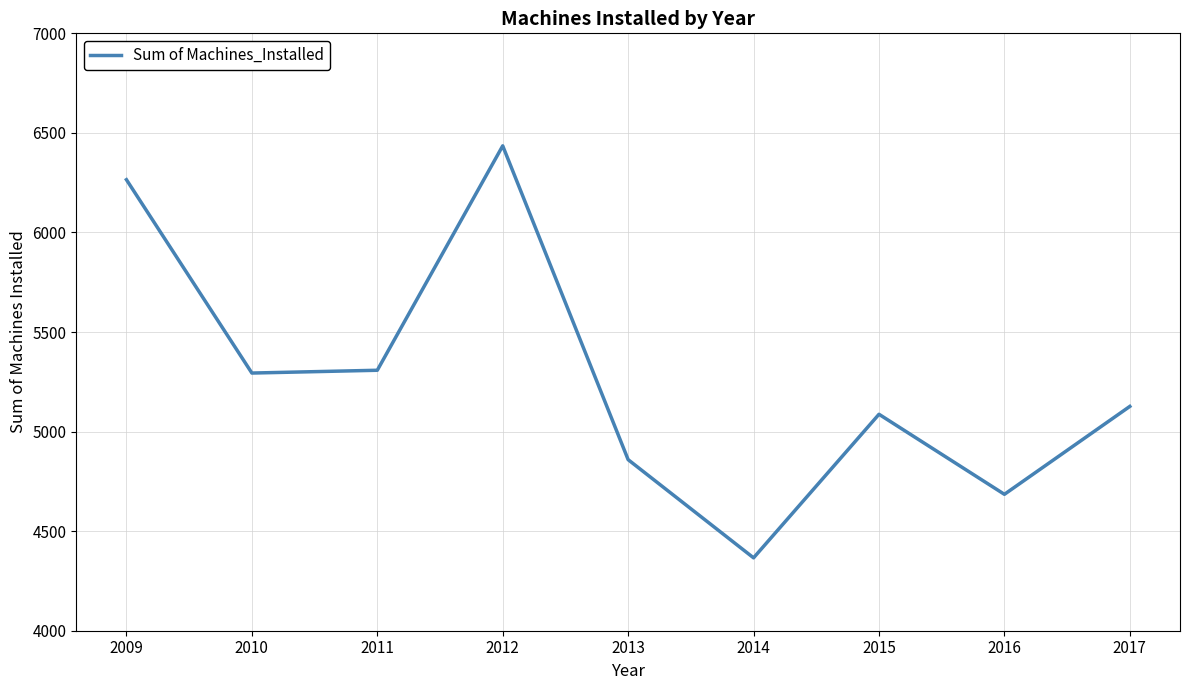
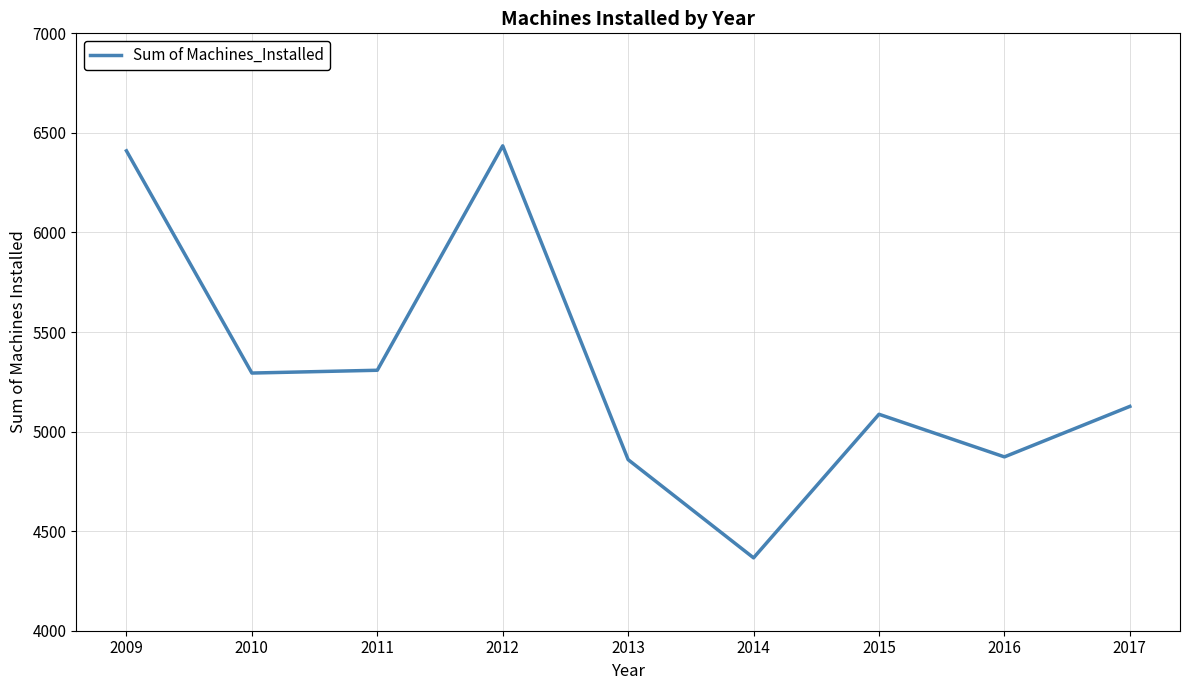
2009: 6270 -> 6410
2016: 4690 -> 4870
